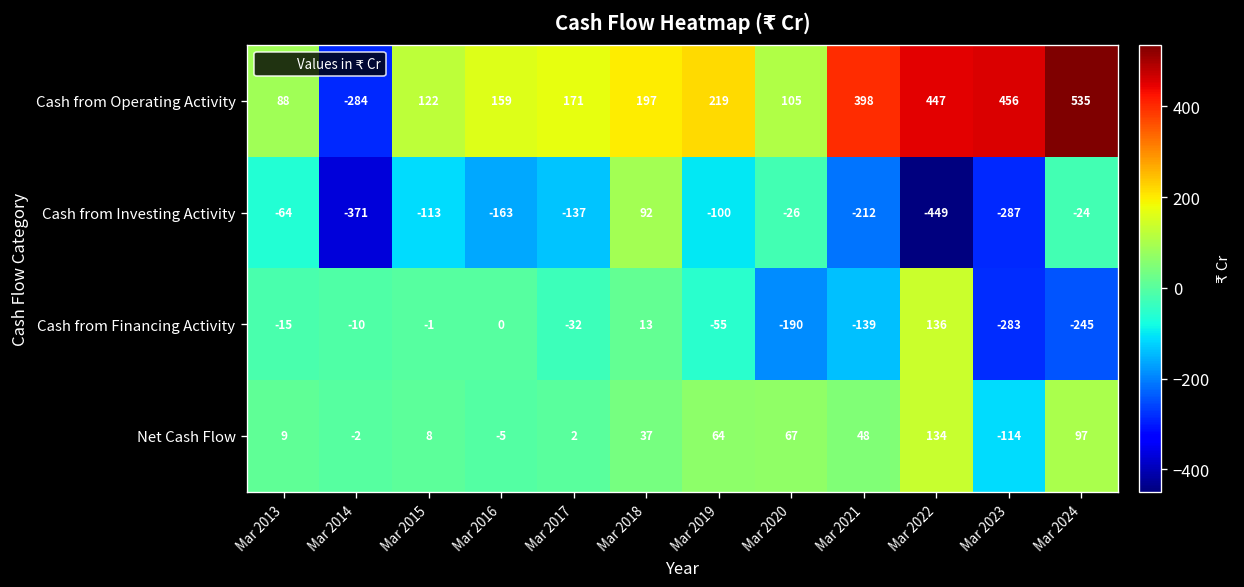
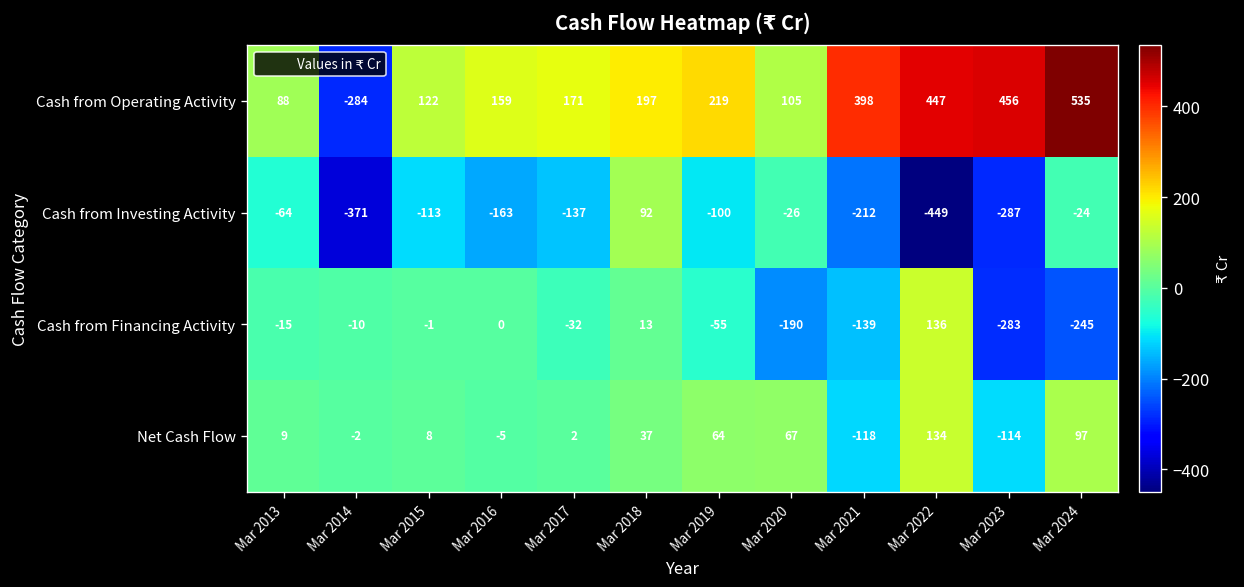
Net Cash Flow, Mar 2021: 48 -> -118
